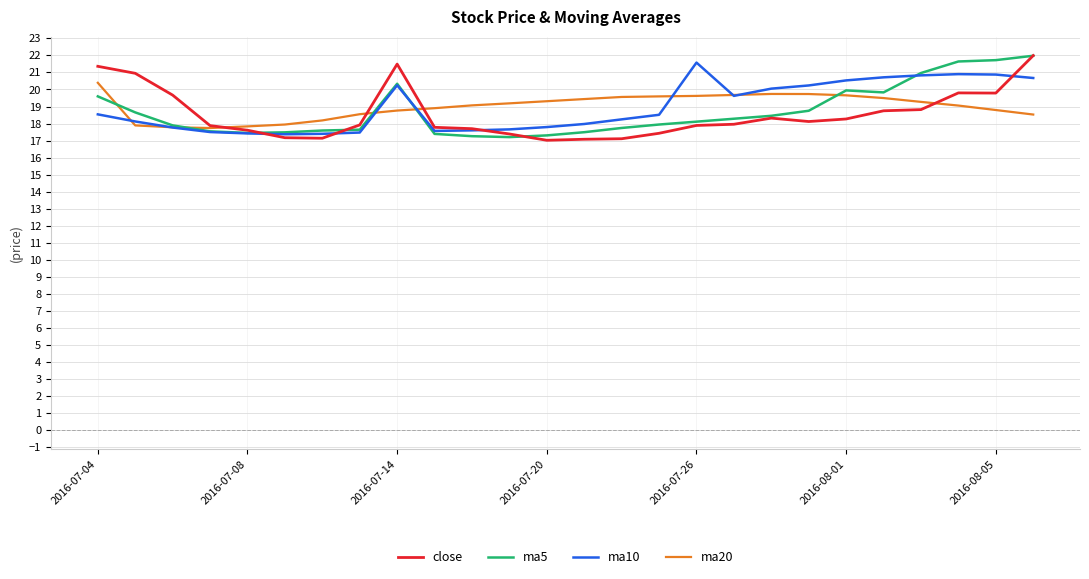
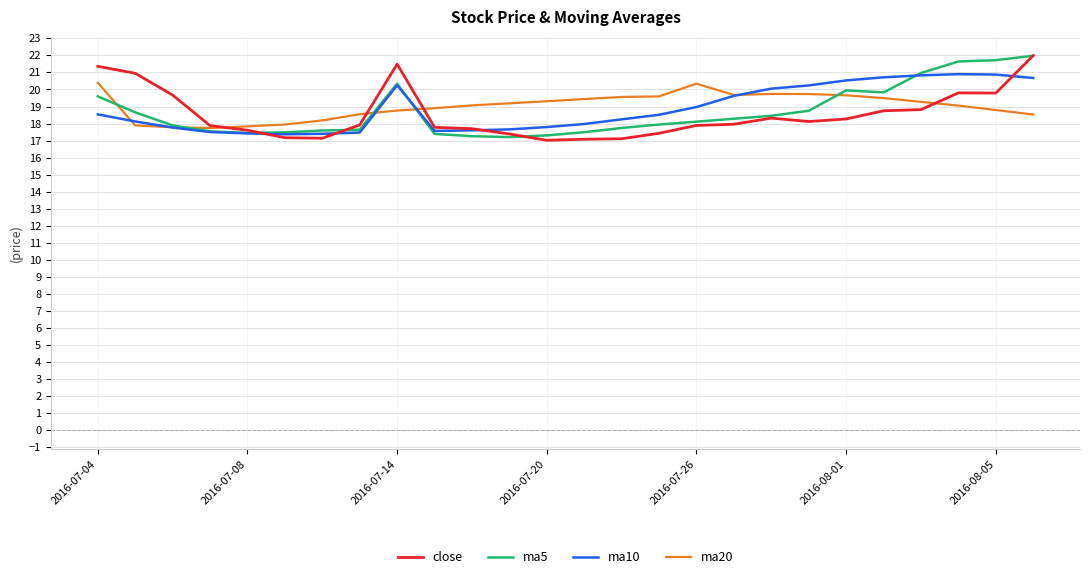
ma10, 2016-07-26: 21.6 -> 19.0
ma20, 2016-07-26: 19.6 -> 20.3
